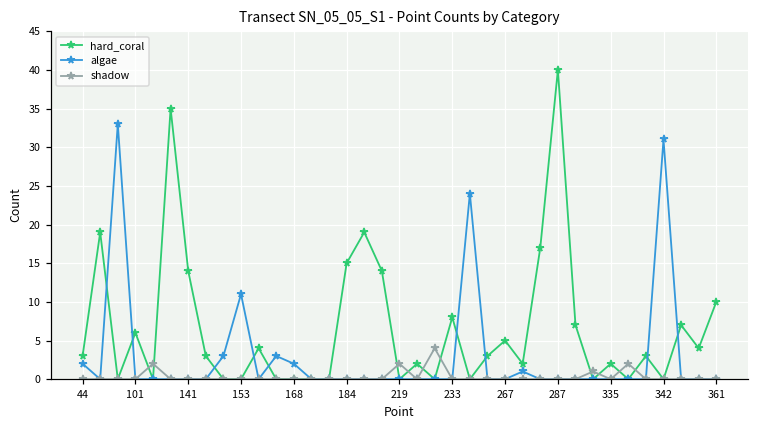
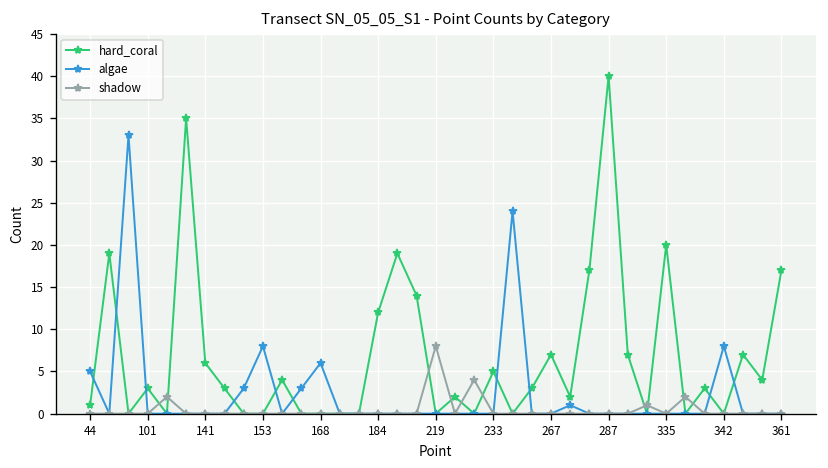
hard_coral, 44: 3 -> 1
algae, 44: 2 -> 5
hard_coral, 101: 6 -> 3
hard_coral, 141: 14 -> 6
algae, 153: 11 -> 8
algae, 168: 2 -> 6
hard_coral, 184: 15 -> 12
shadow, 219: 2 -> 8
hard_coral, 233: 8 -> 5
hard_coral, 267: 5 -> 7
hard_coral, 335: 2 -> 20
algae, 342: 31 -> 8
hard_coral, 361: 10 -> 17
